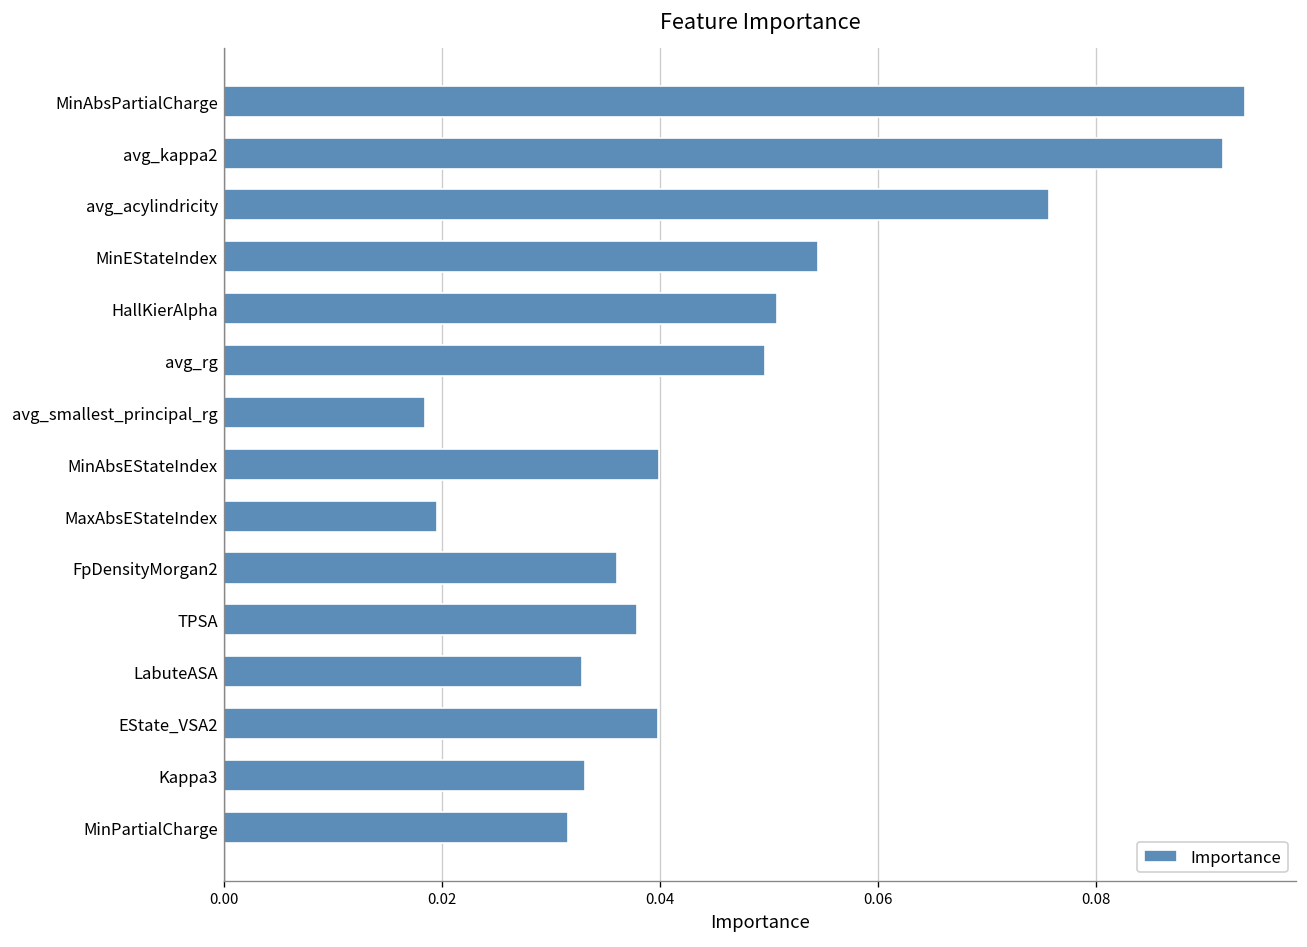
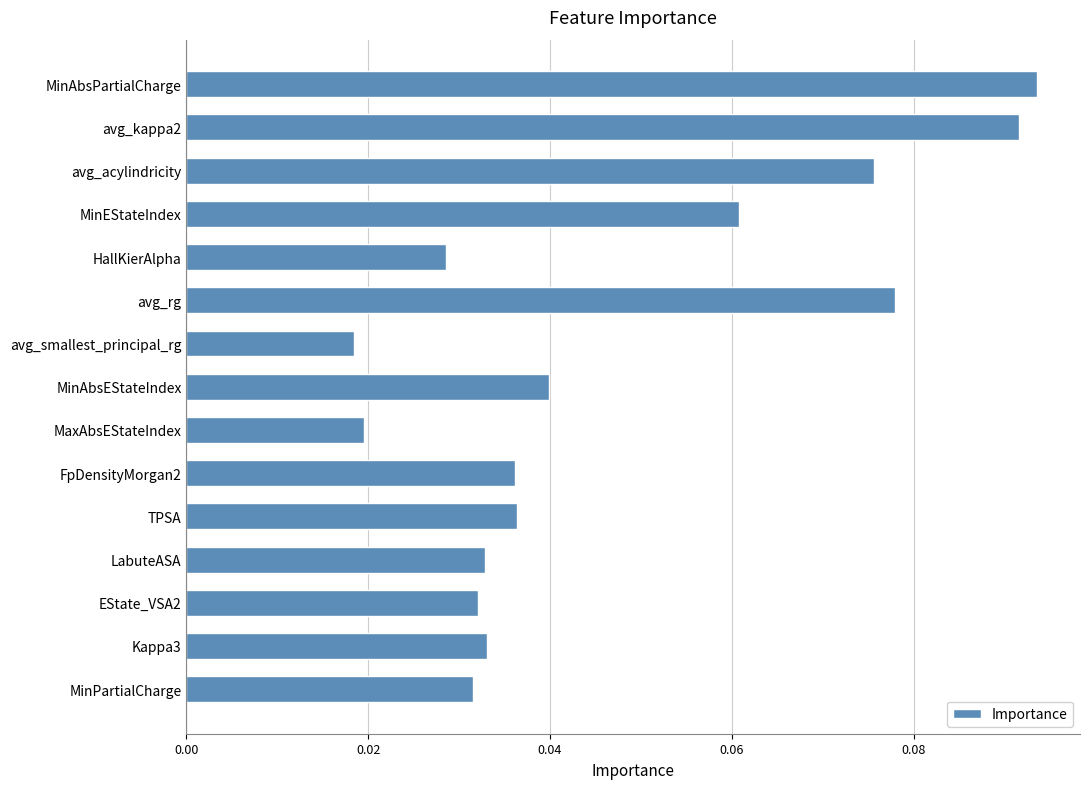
MinEStateIndex: 0.055 -> 0.061
HallKierAlpha: 0.051 -> 0.029
avg_rg: 0.050 -> 0.078
TPSA: 0.038 -> 0.036
EState_VSA2: 0.040 -> 0.032
